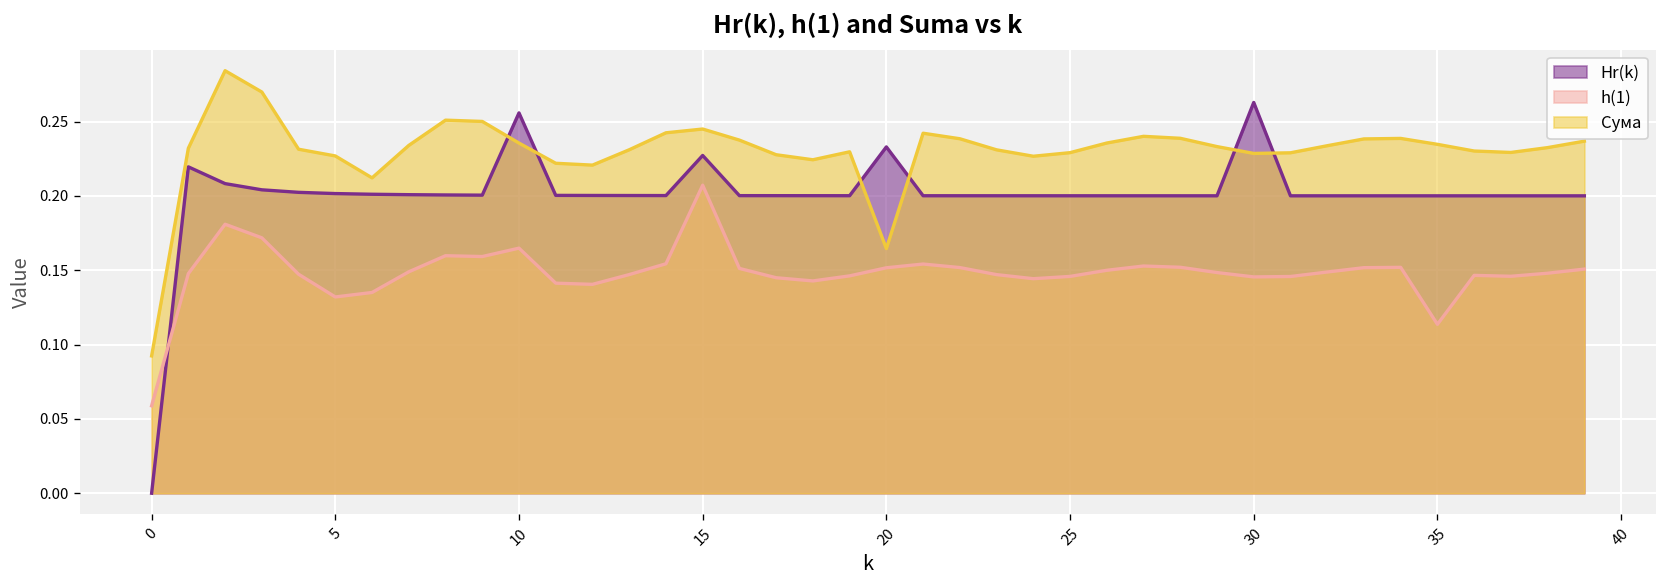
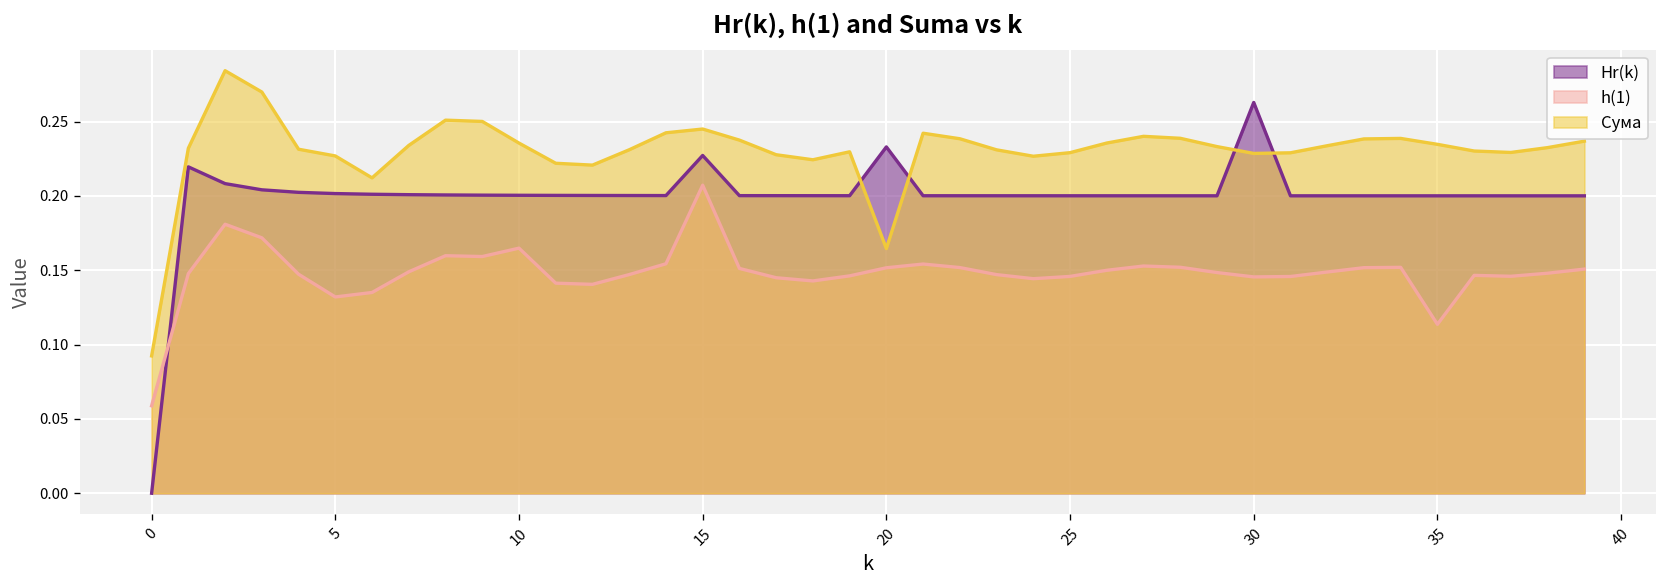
Hr(k), 10: 0.256 -> 0.200
